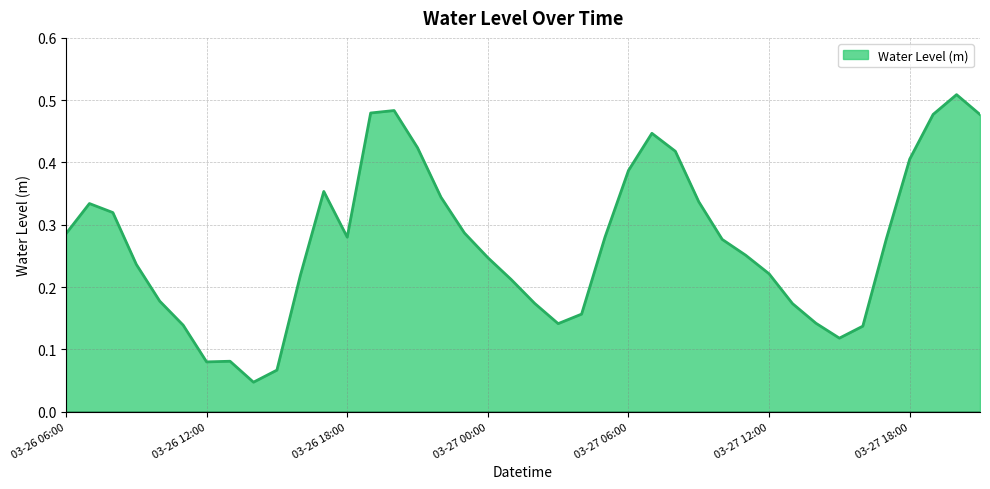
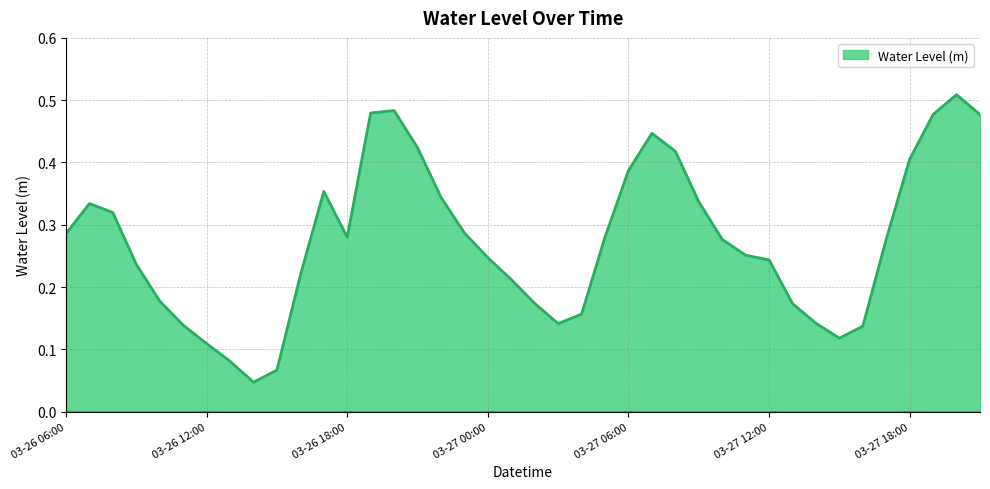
03-26 12:00: 0.08 -> 0.11
03-27 12:00: 0.22 -> 0.24
